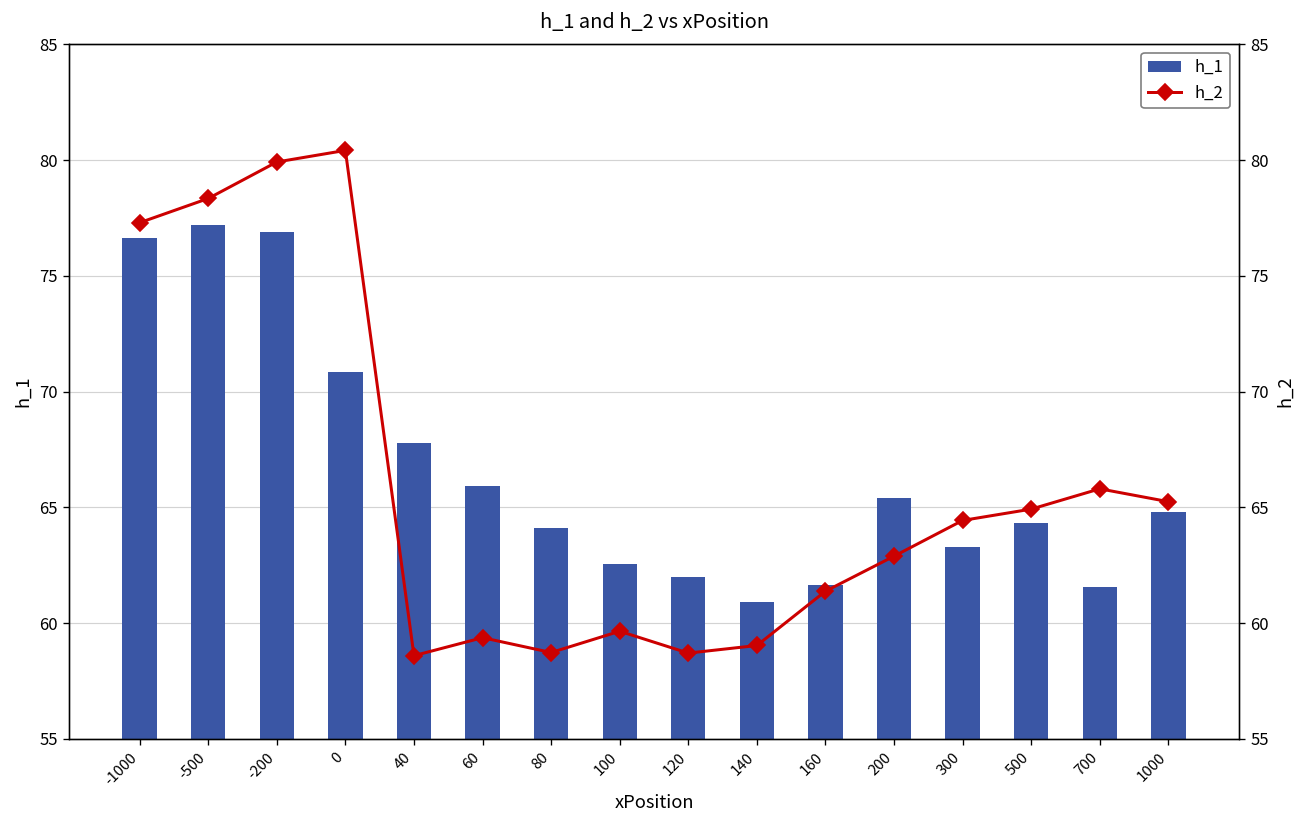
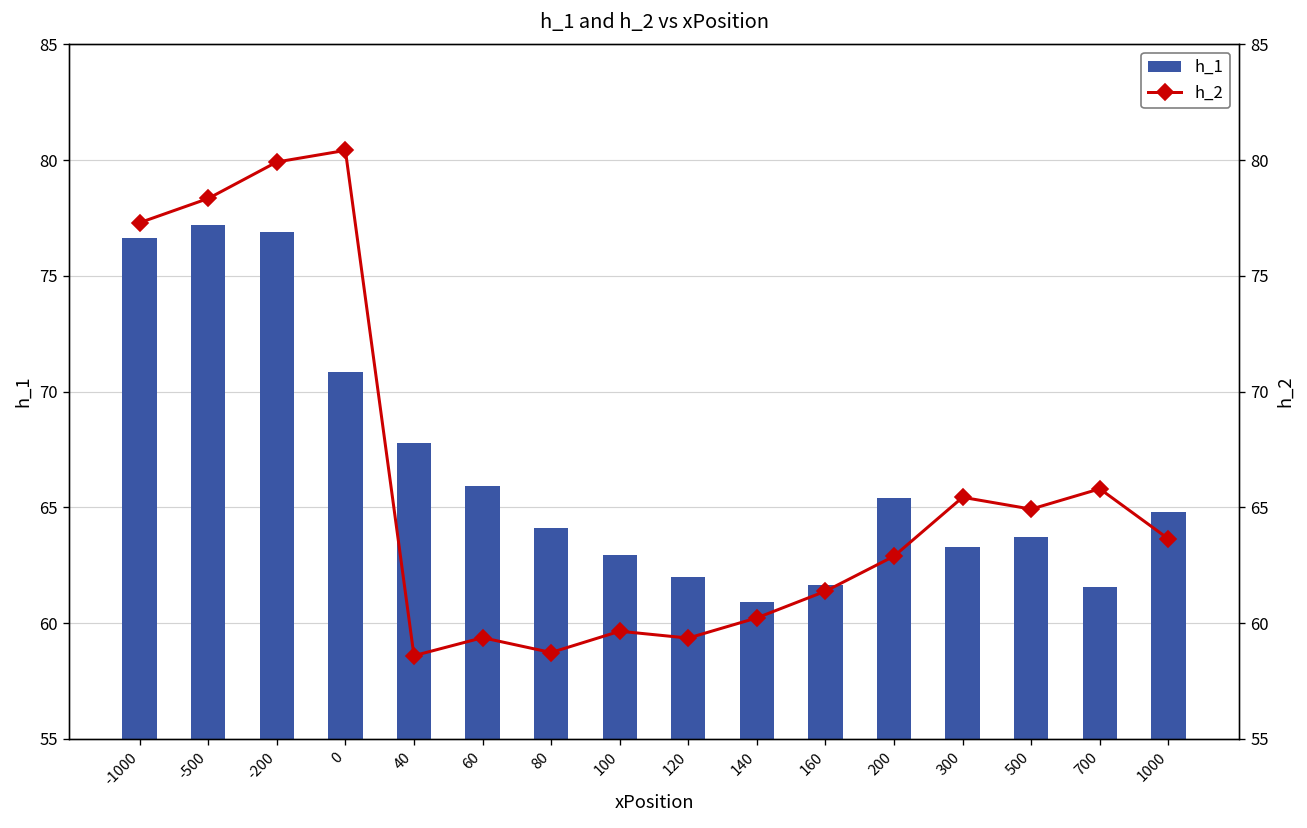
h_1, 100: 62.5 -> 63.0
h_1, 500: 64.3 -> 63.7
h_2, 120: 58.7 -> 59.4
h_2, 140: 59.0 -> 60.2
h_2, 300: 64.4 -> 65.4
h_2, 1000: 65.2 -> 63.6
